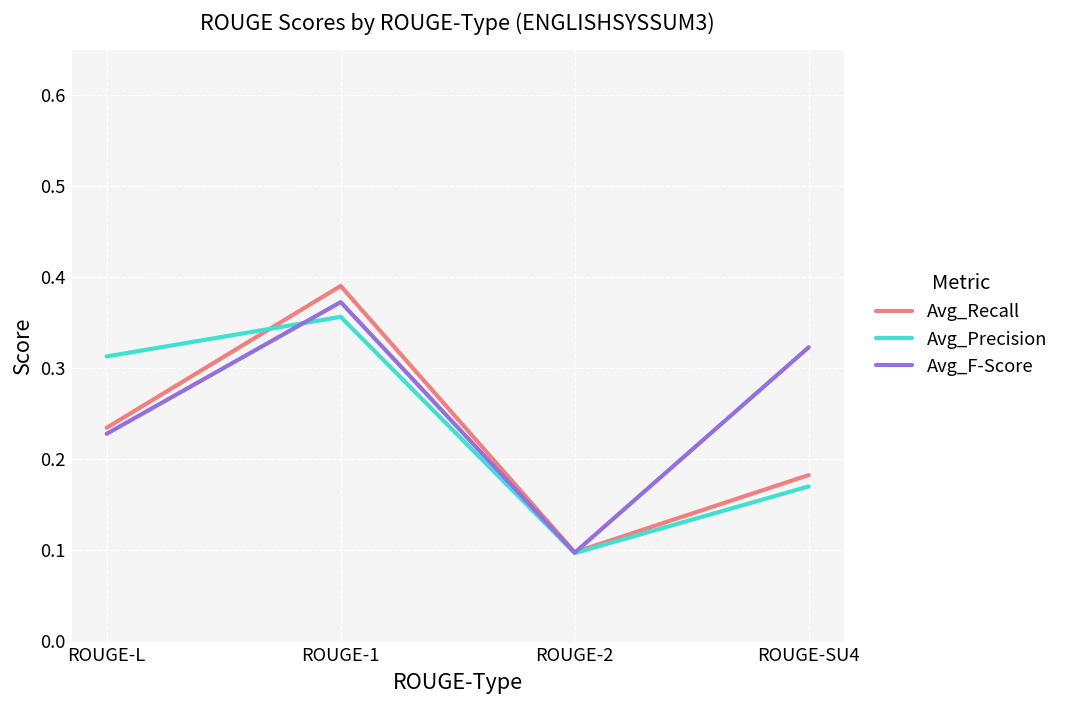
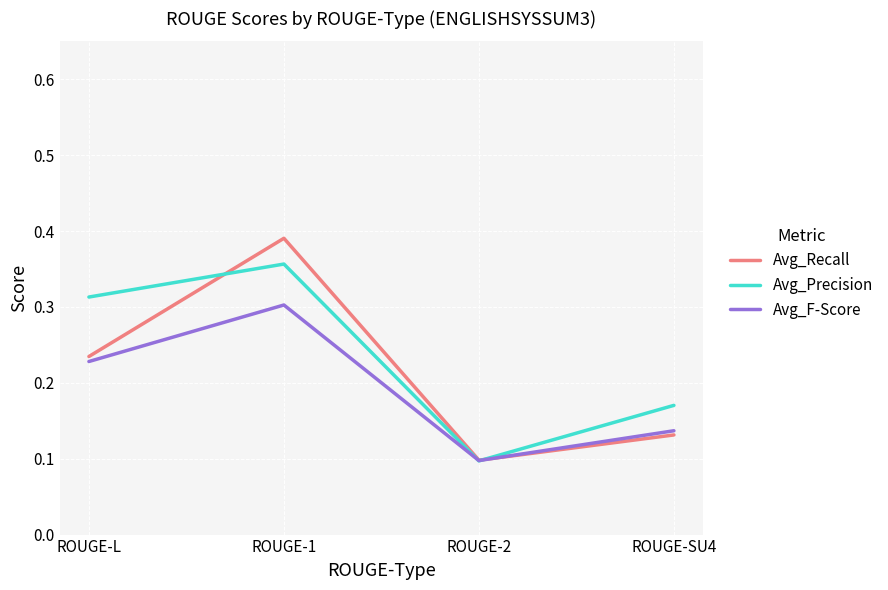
Avg_F-Score, ROUGE-1: 0.37 -> 0.30
Avg_Recall, ROUGE-SU4: 0.18 -> 0.13
Avg_F-Score, ROUGE-SU4: 0.32 -> 0.14
